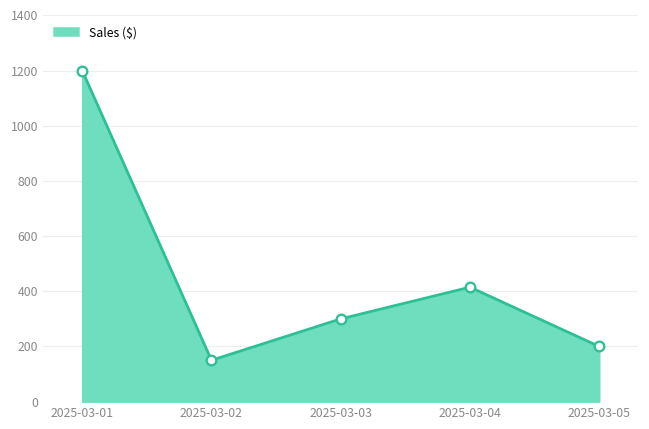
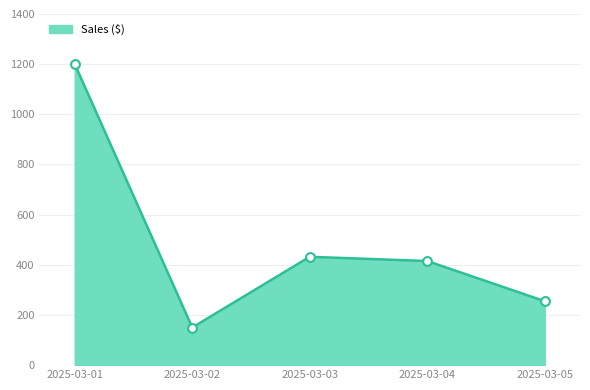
2025-03-03: 300 -> 430
2025-03-05: 200 -> 260
